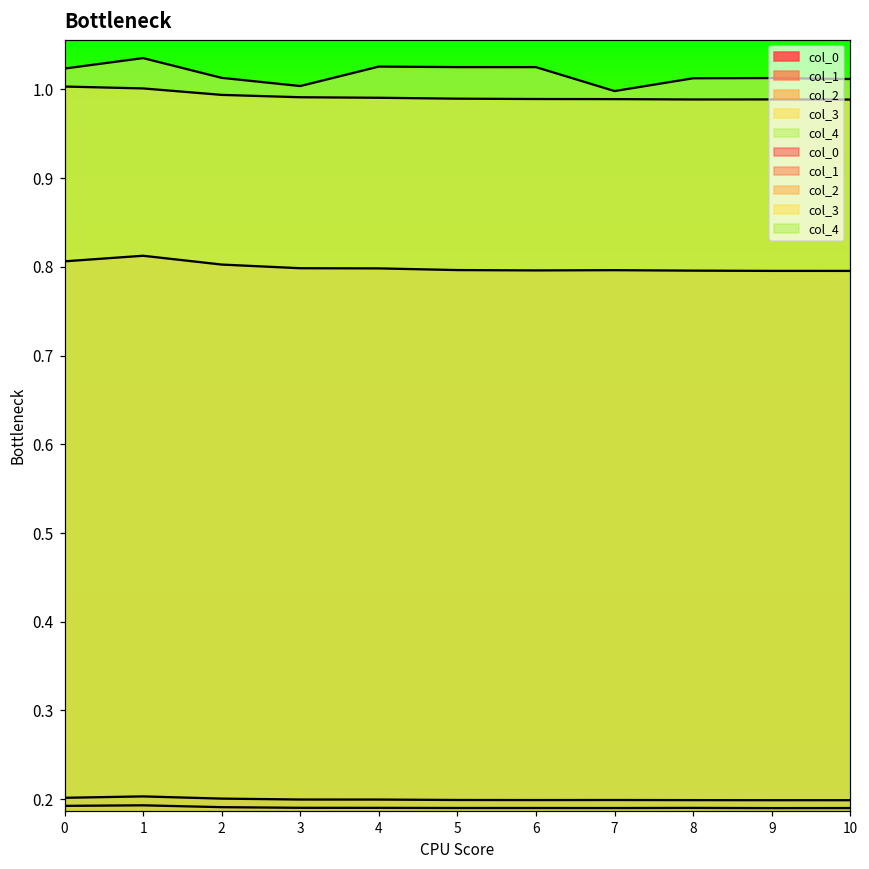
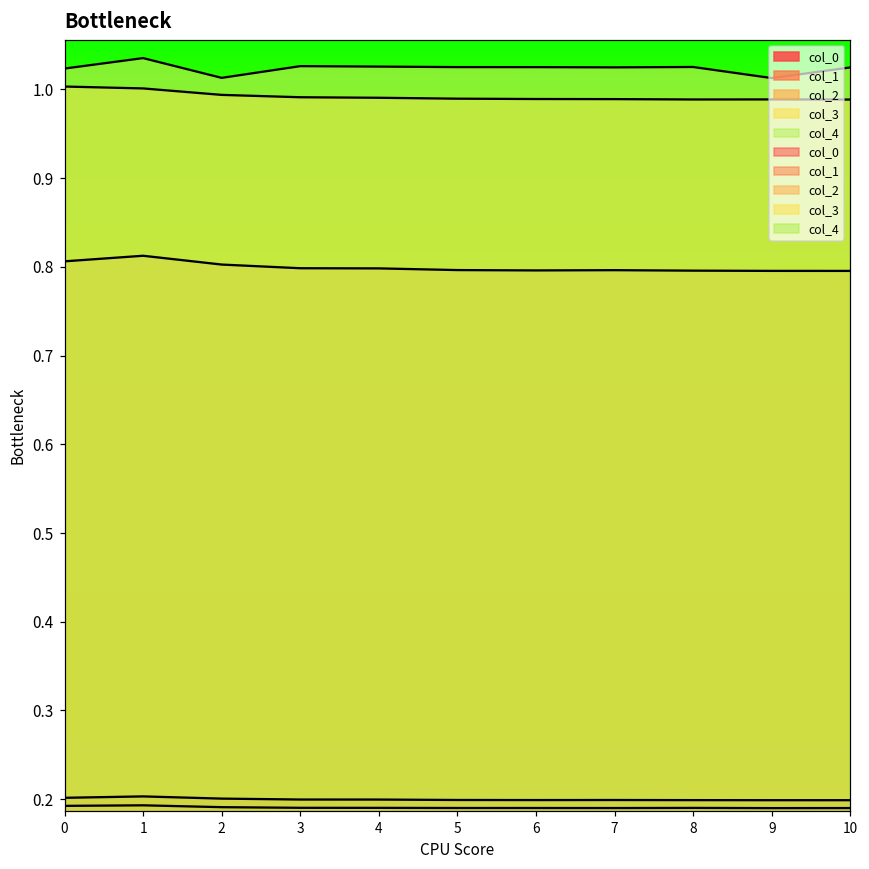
col_4, 3: 1.00 -> 1.03
col_4, 7: 1.00 -> 1.02
col_4, 8: 1.01 -> 1.03
col_4, 10: 1.01 -> 1.02
